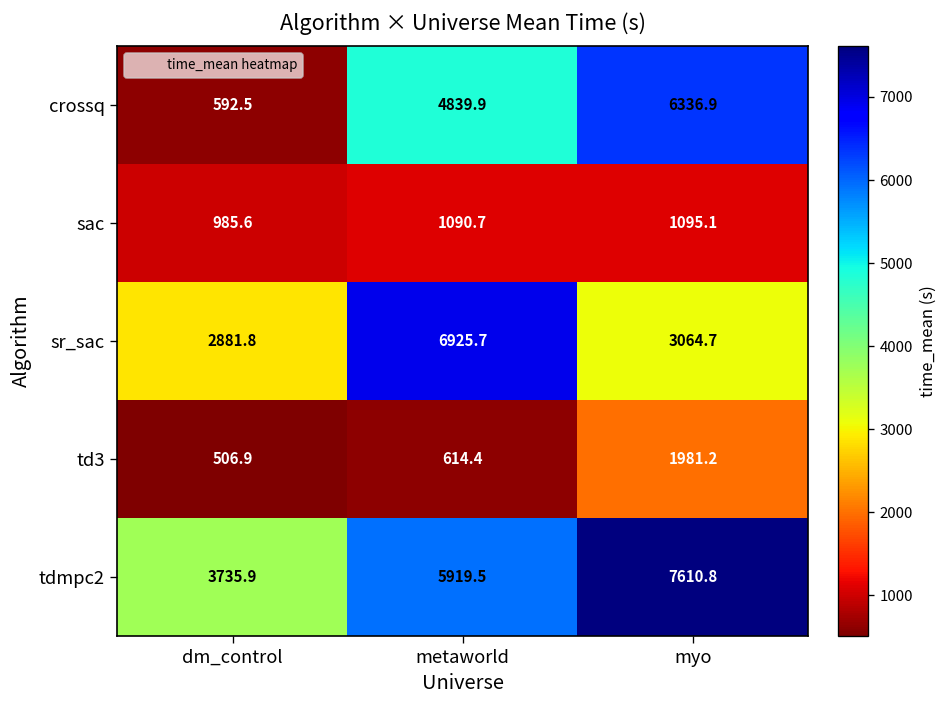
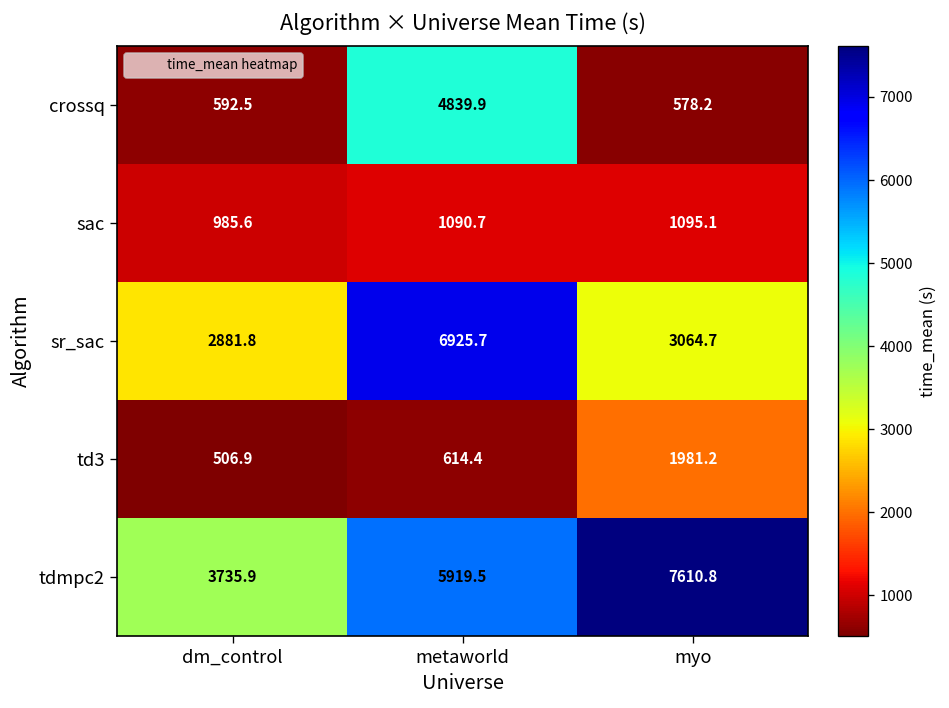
crossq, myo: 6336.9 -> 578.2
